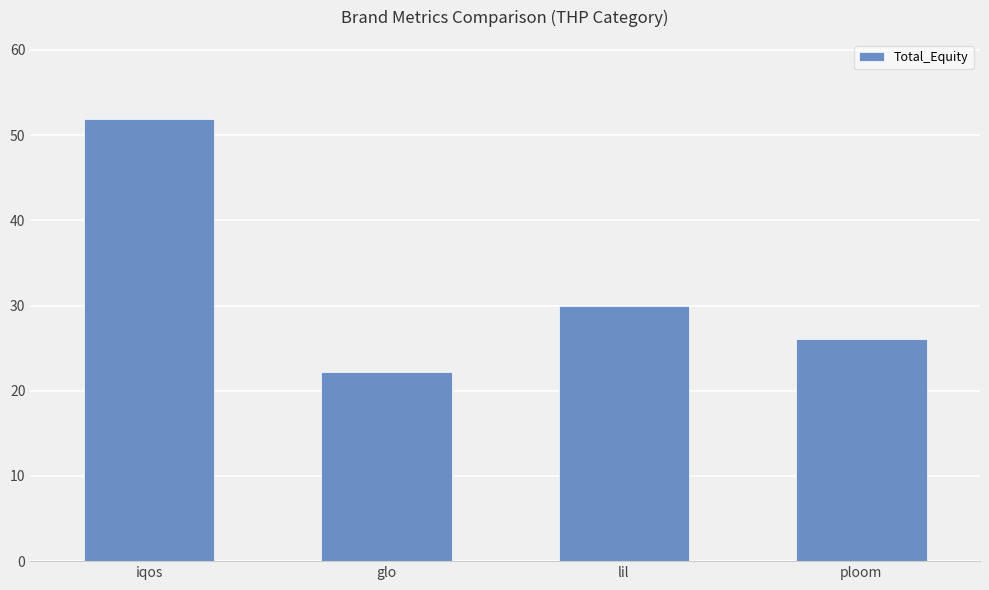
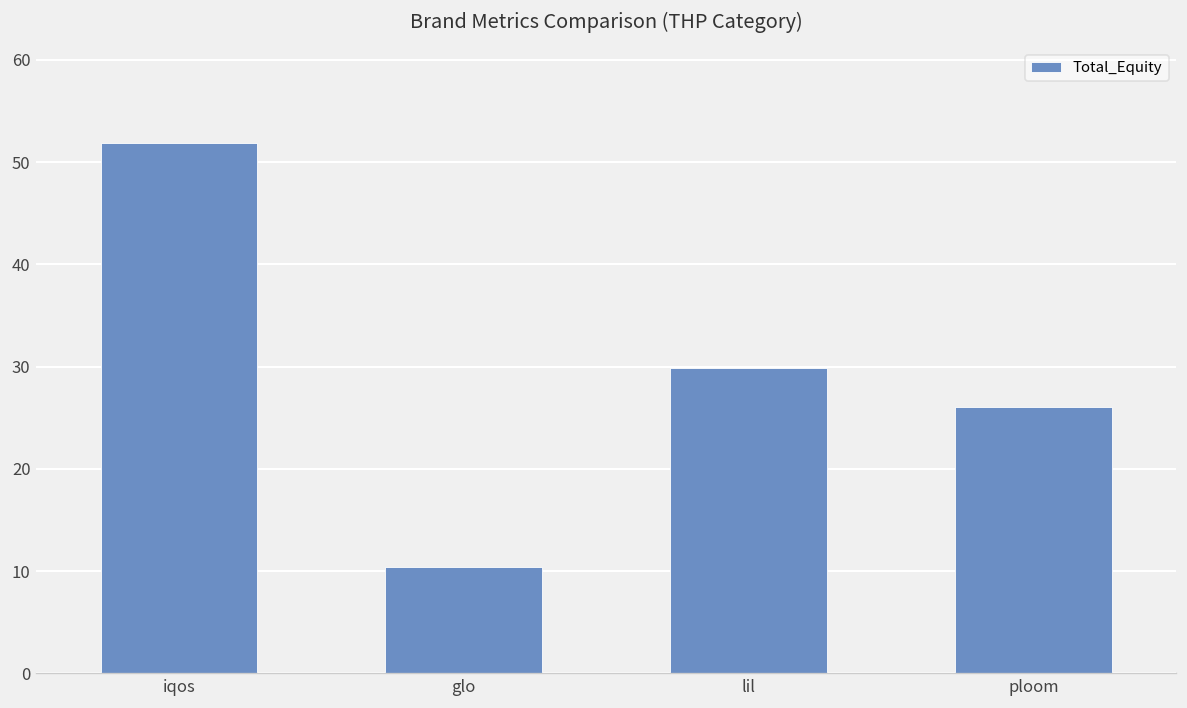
glo: 22 -> 10
